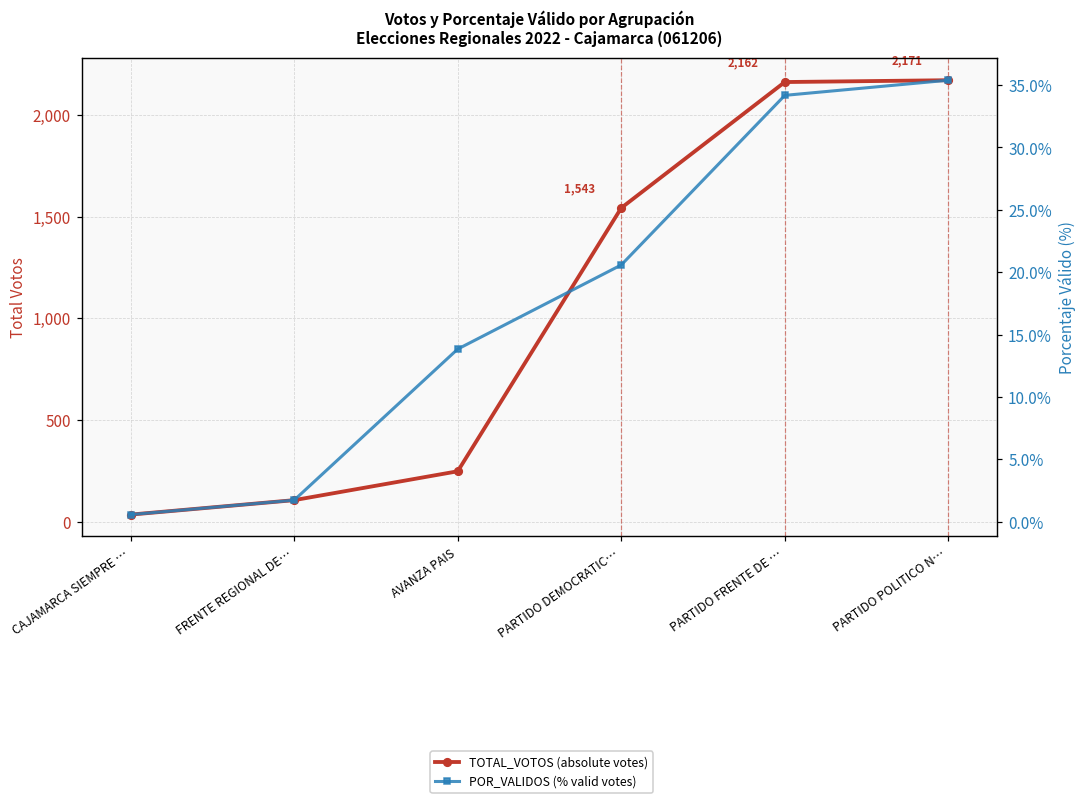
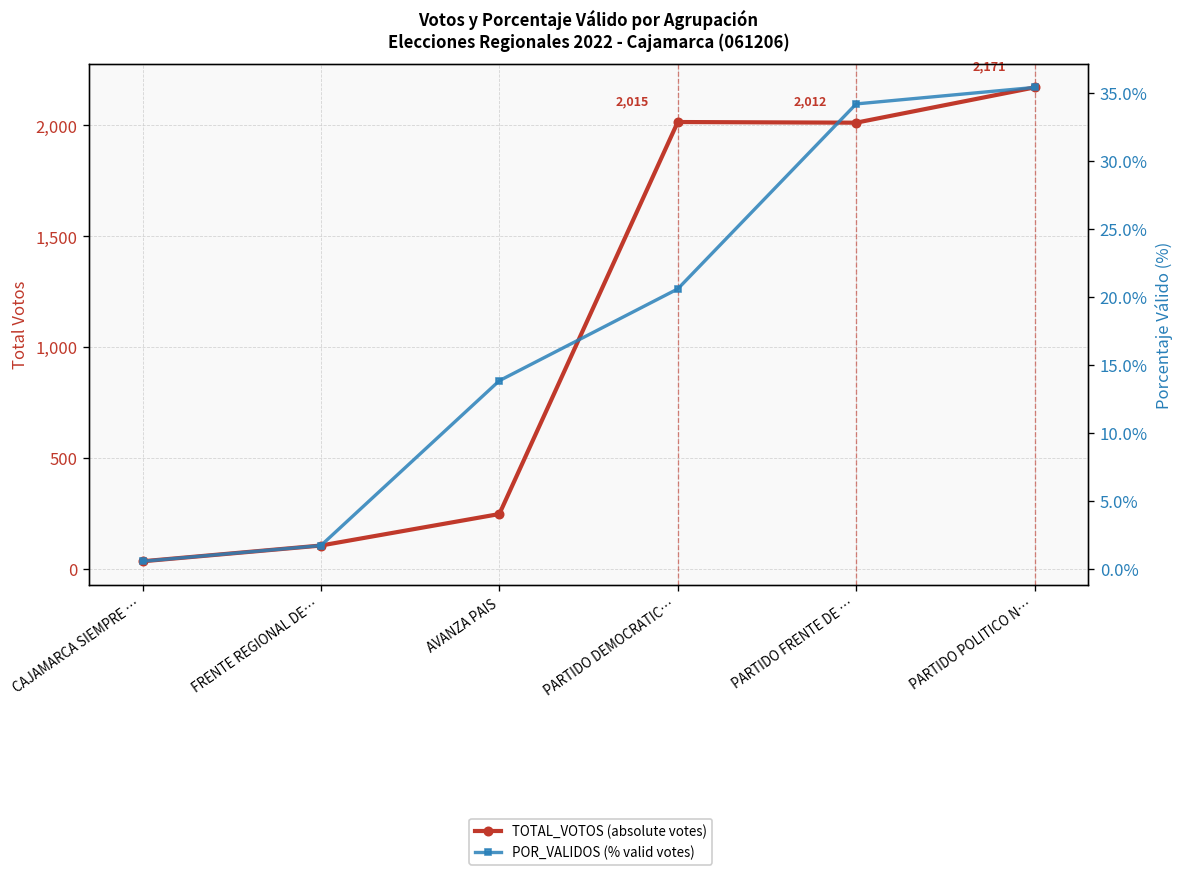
TOTAL_VOTOS (absolute votes), PARTIDO DEMOCRATIC…: 1,543 -> 2,015
TOTAL_VOTOS (absolute votes), PARTIDO FRENTE DE …: 2,162 -> 2,012
